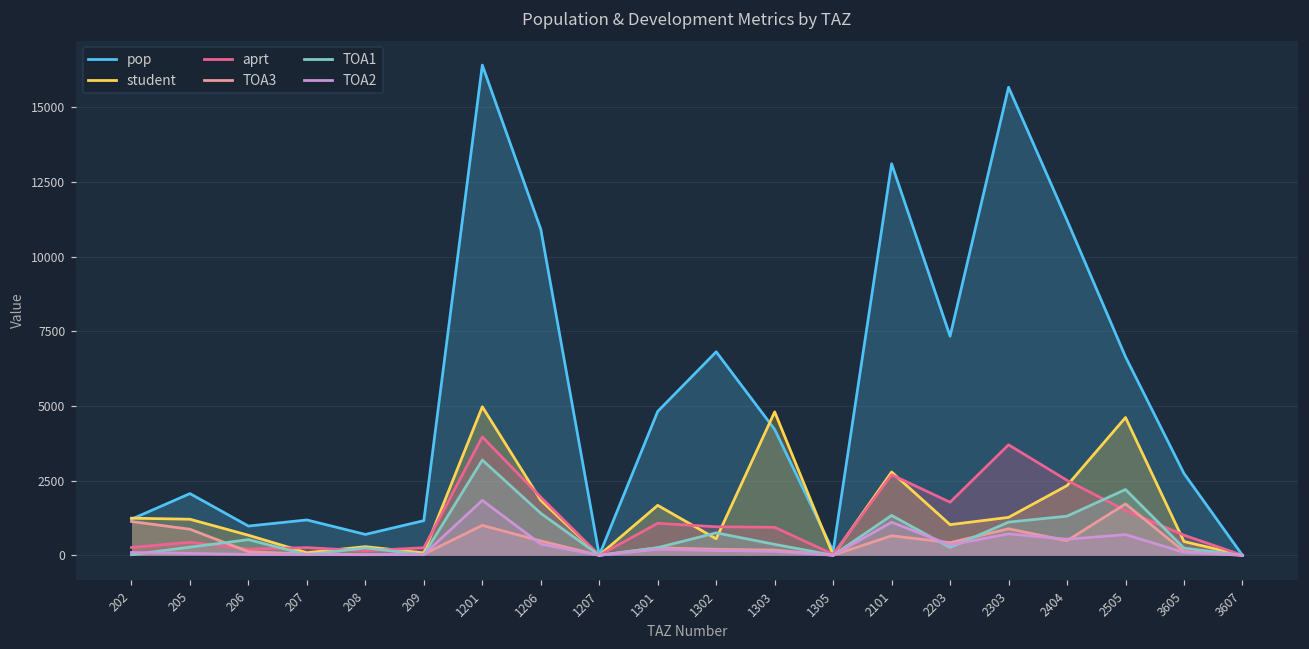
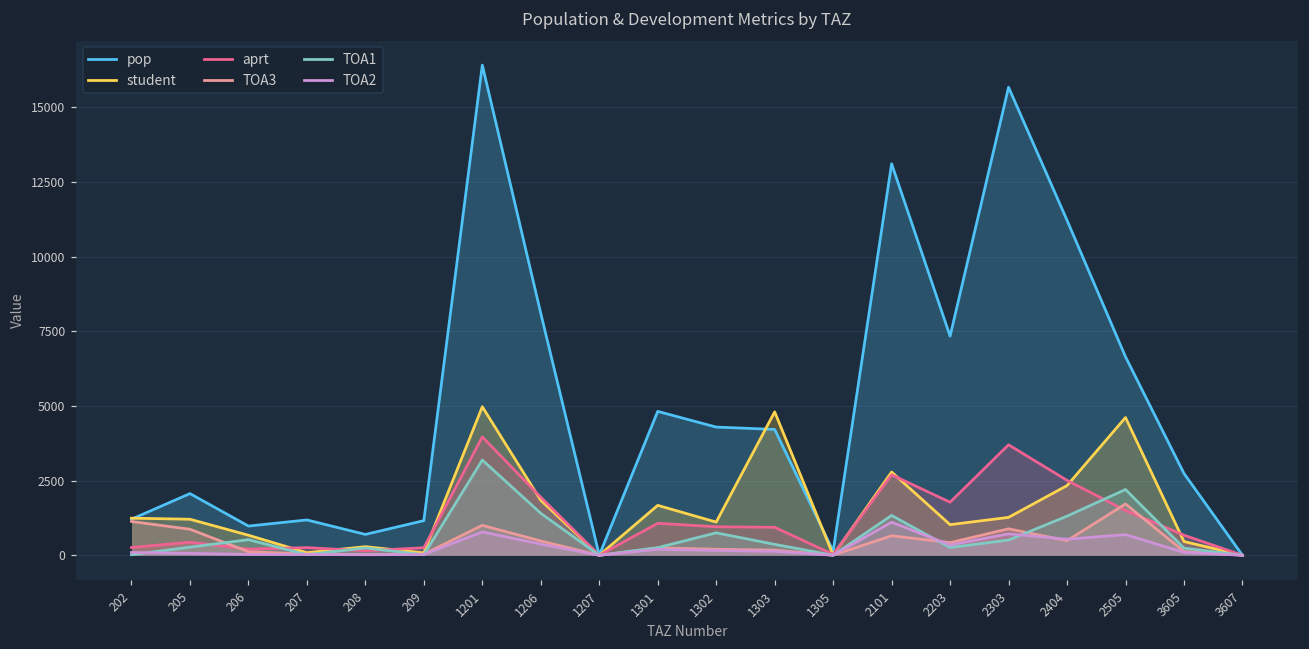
TOA2, 1201: 1800 -> 800
pop, 1206: 10900 -> 8100
pop, 1302: 6800 -> 4300
student, 1302: 600 -> 1100
TOA1, 2303: 1100 -> 500
